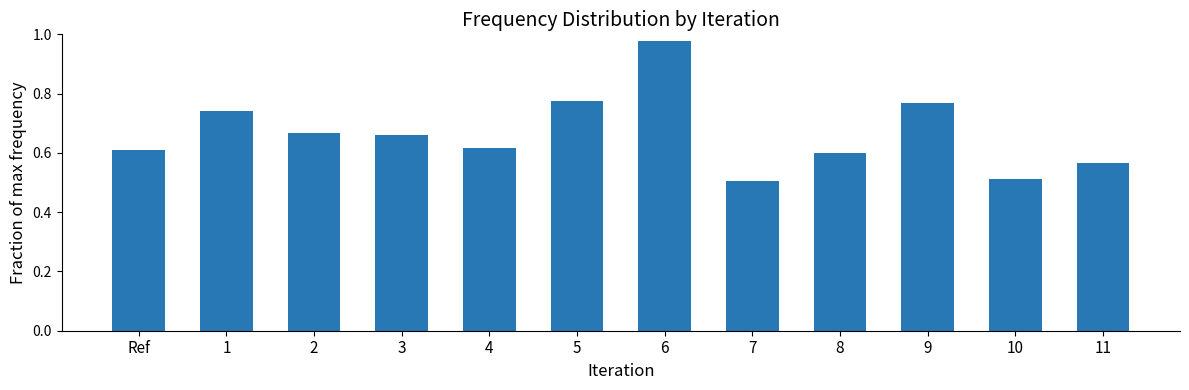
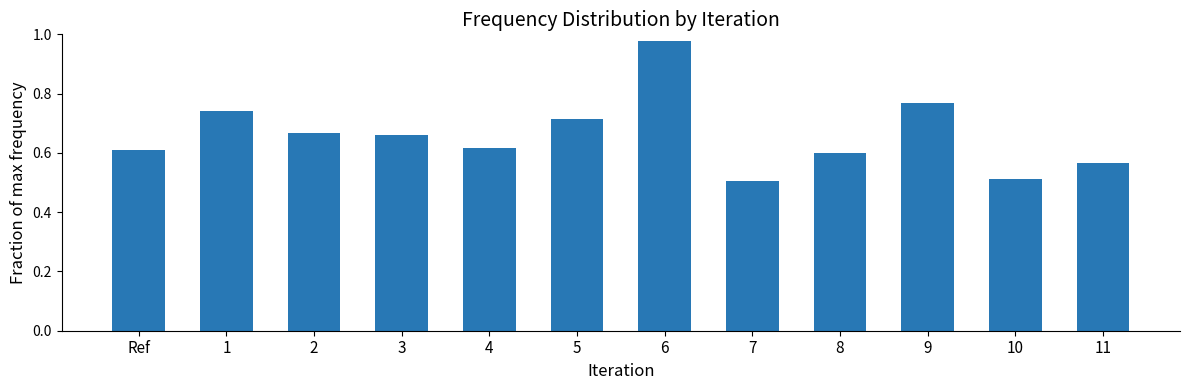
5: 0.77 -> 0.71
